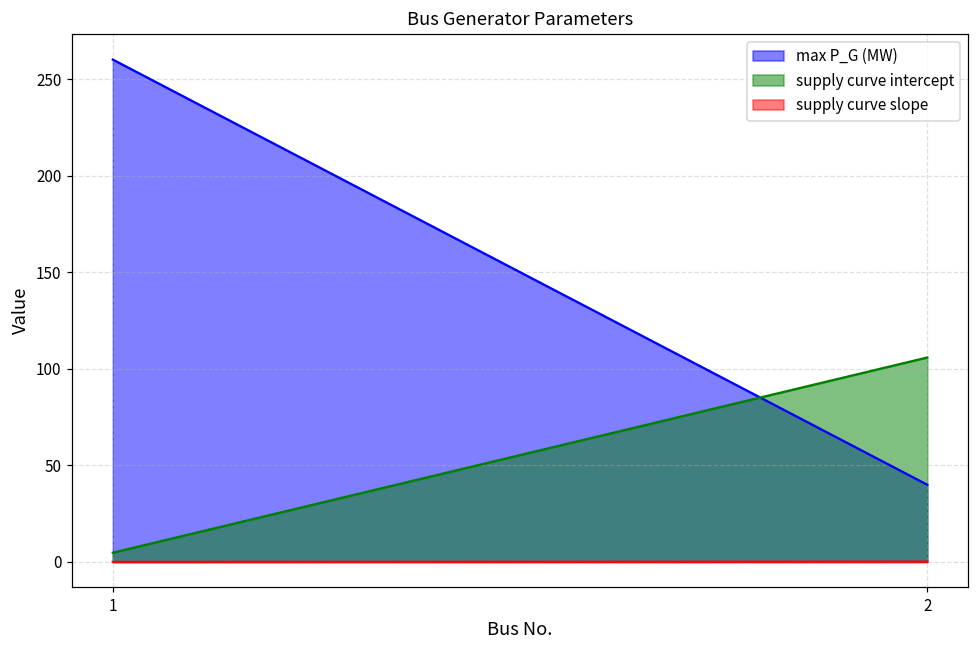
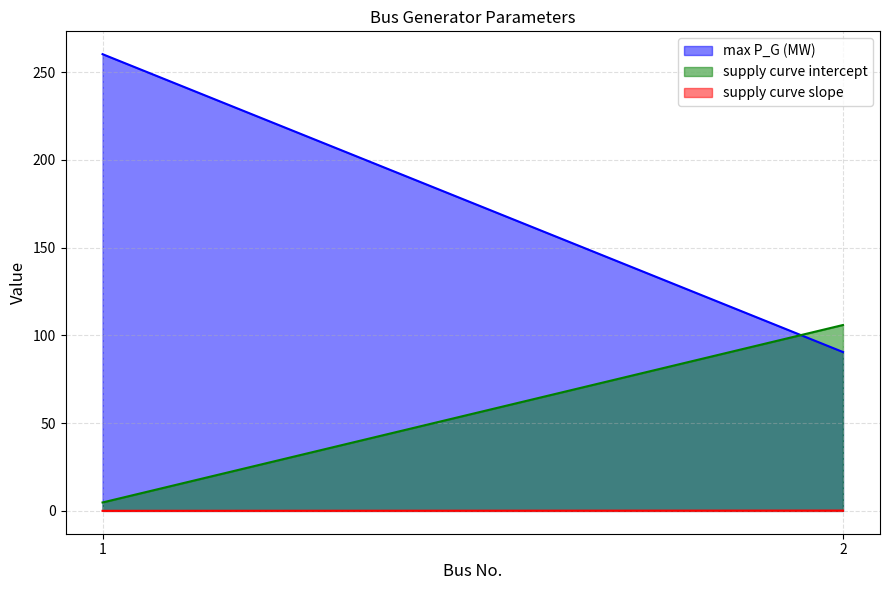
max P_G (MW), 2: 40 -> 91
